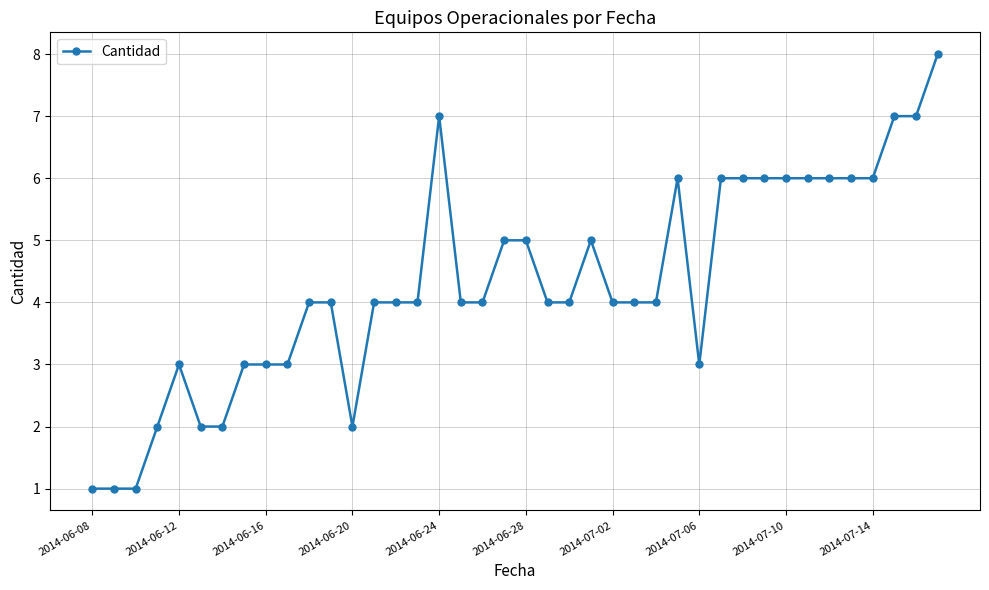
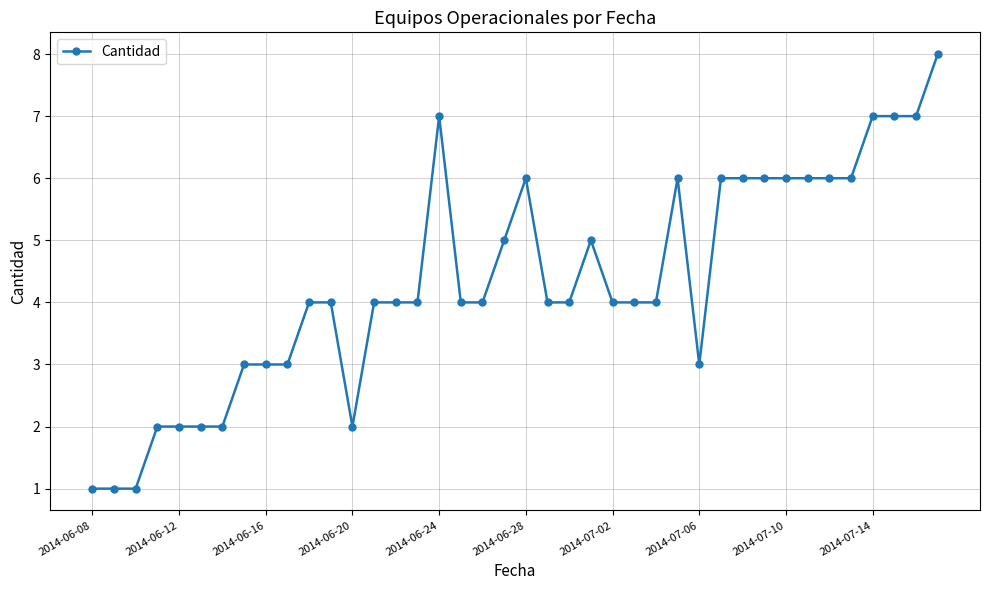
2014-06-12: 3 -> 2
2014-06-28: 5 -> 6
2014-07-14: 6 -> 7
